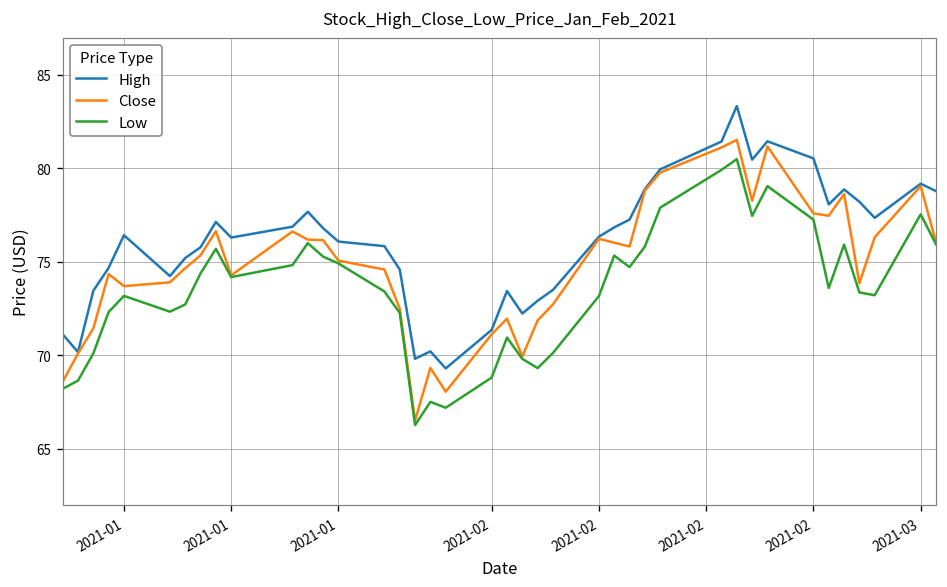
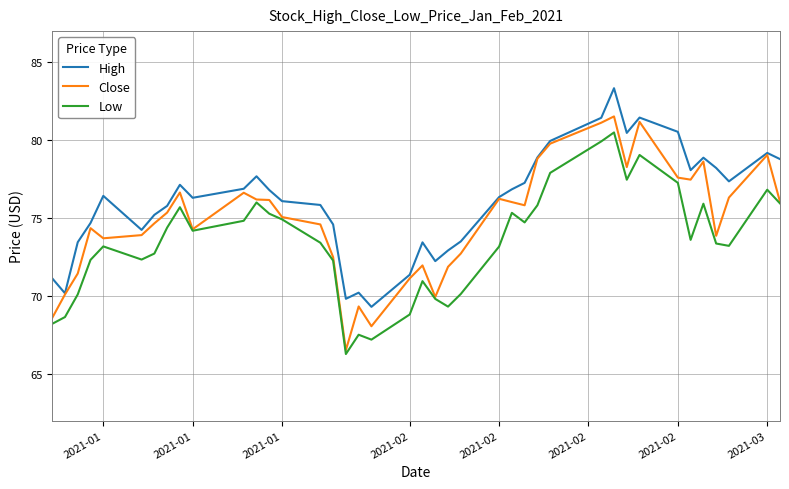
Low, 2021-03: 77.5 -> 76.8
